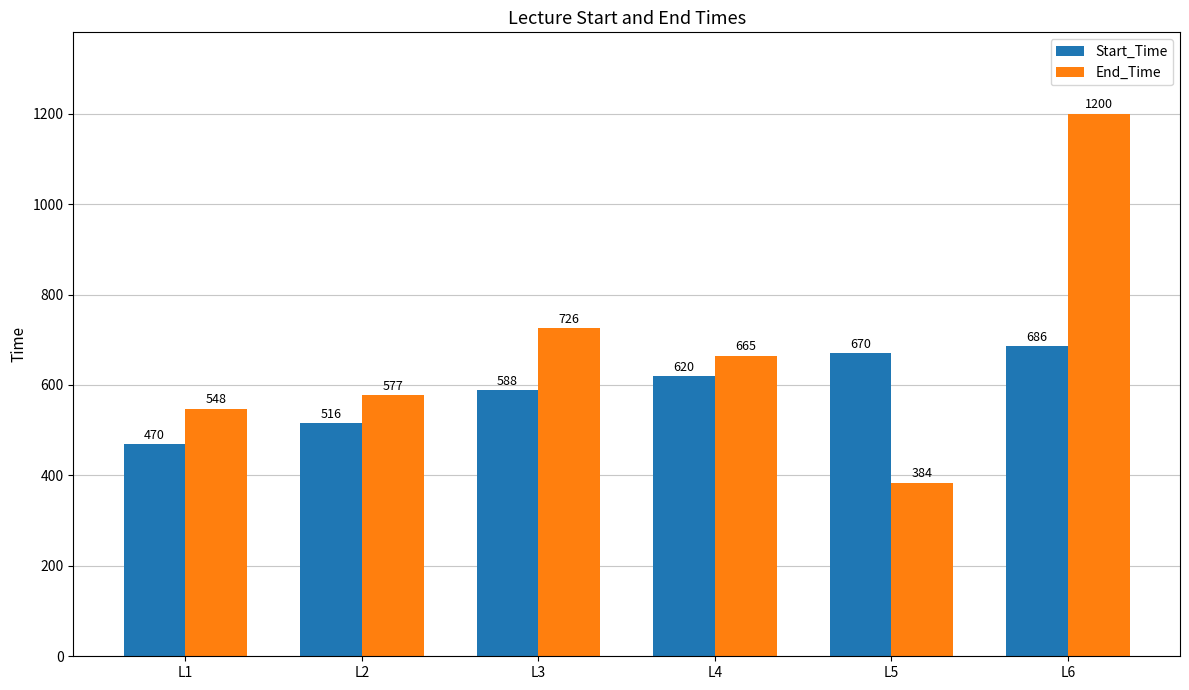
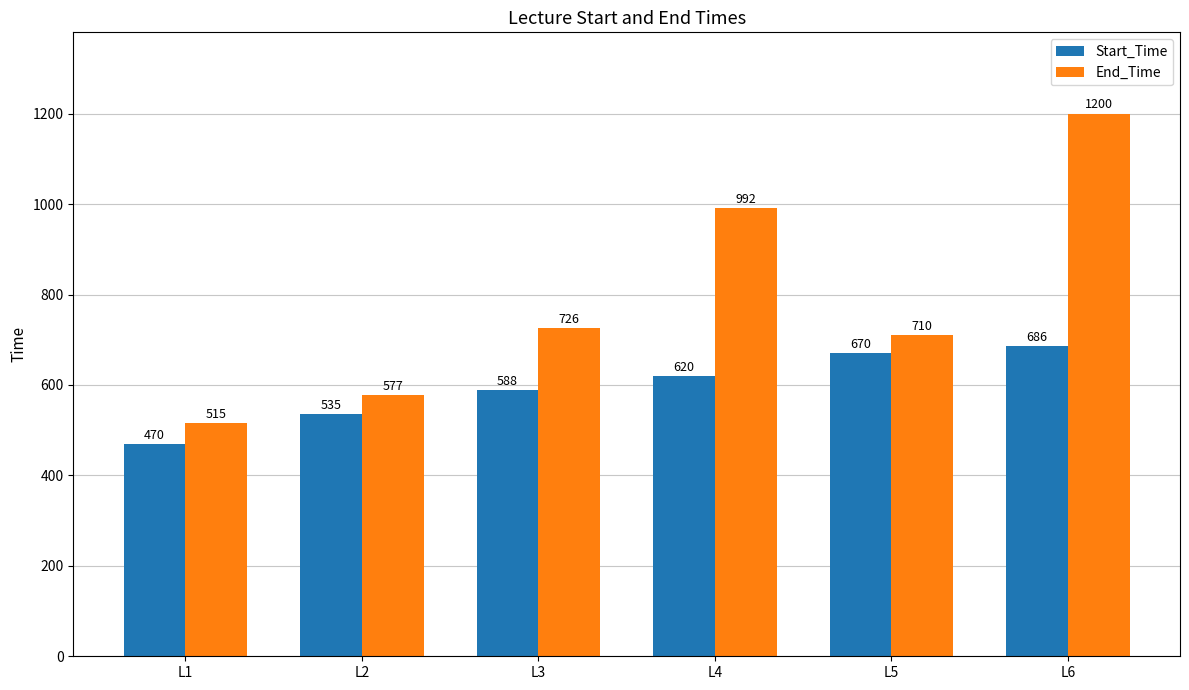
End_Time, L1: 548 -> 515
Start_Time, L2: 516 -> 535
End_Time, L4: 665 -> 992
End_Time, L5: 384 -> 710
